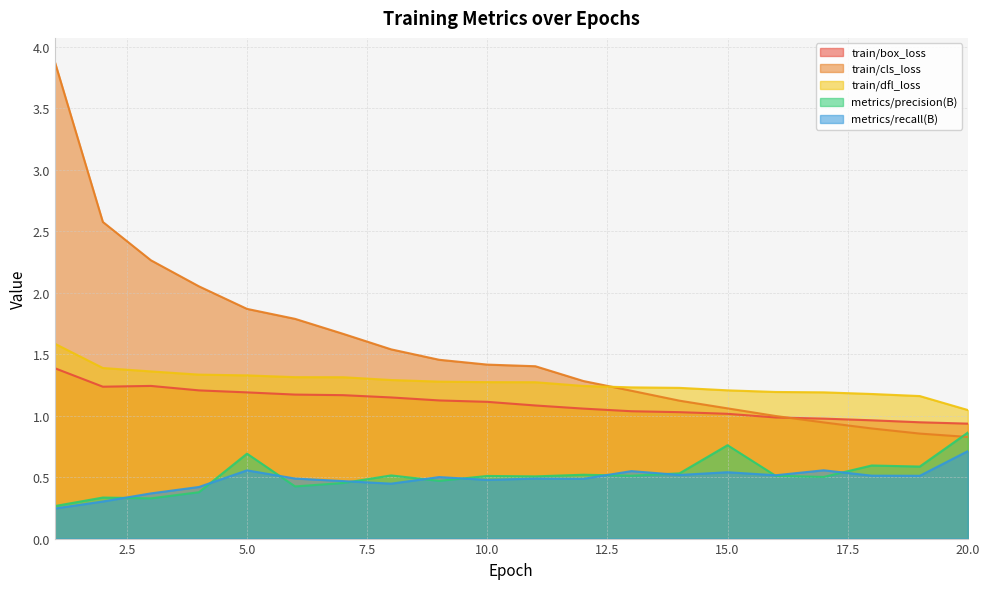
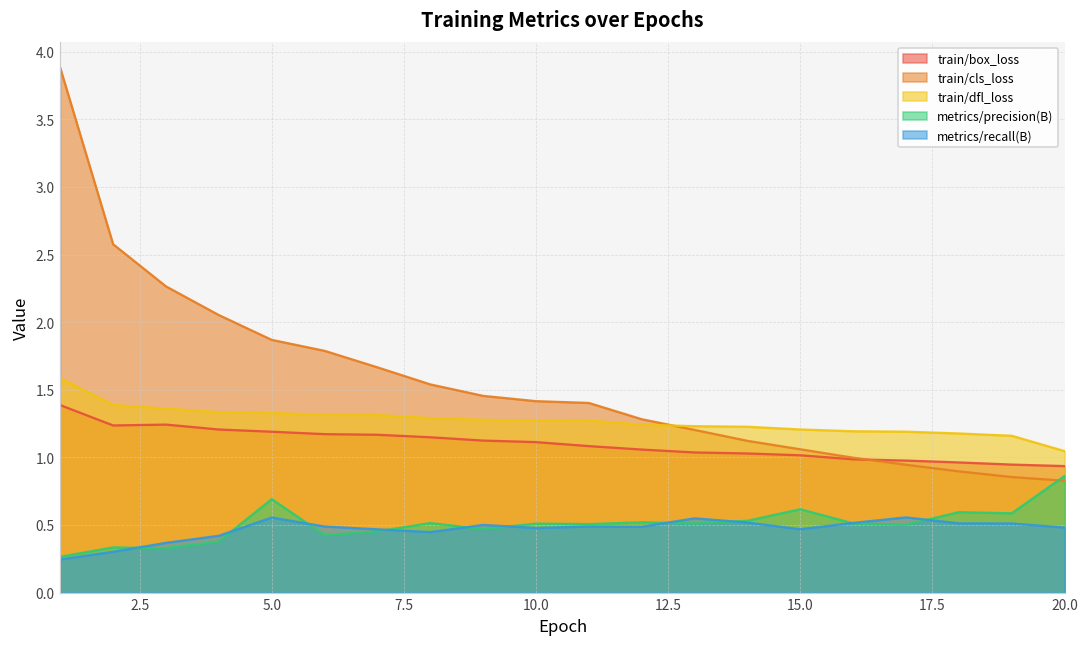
metrics/precision(B), 15.0: 0.76 -> 0.62
metrics/recall(B), 15.0: 0.54 -> 0.47
metrics/recall(B), 20.0: 0.71 -> 0.48
